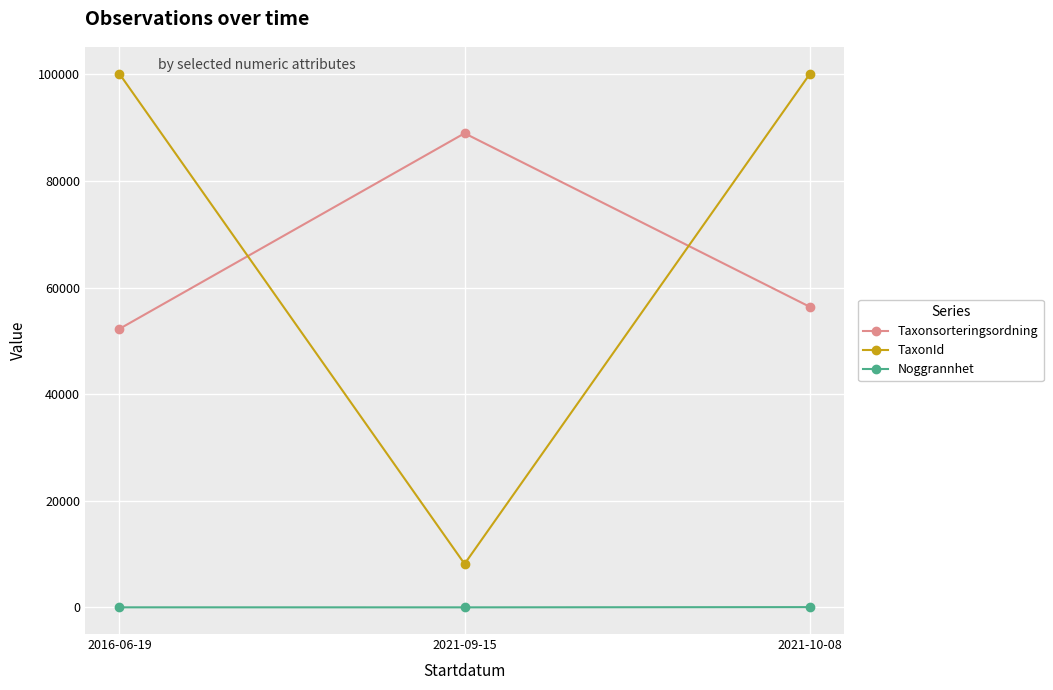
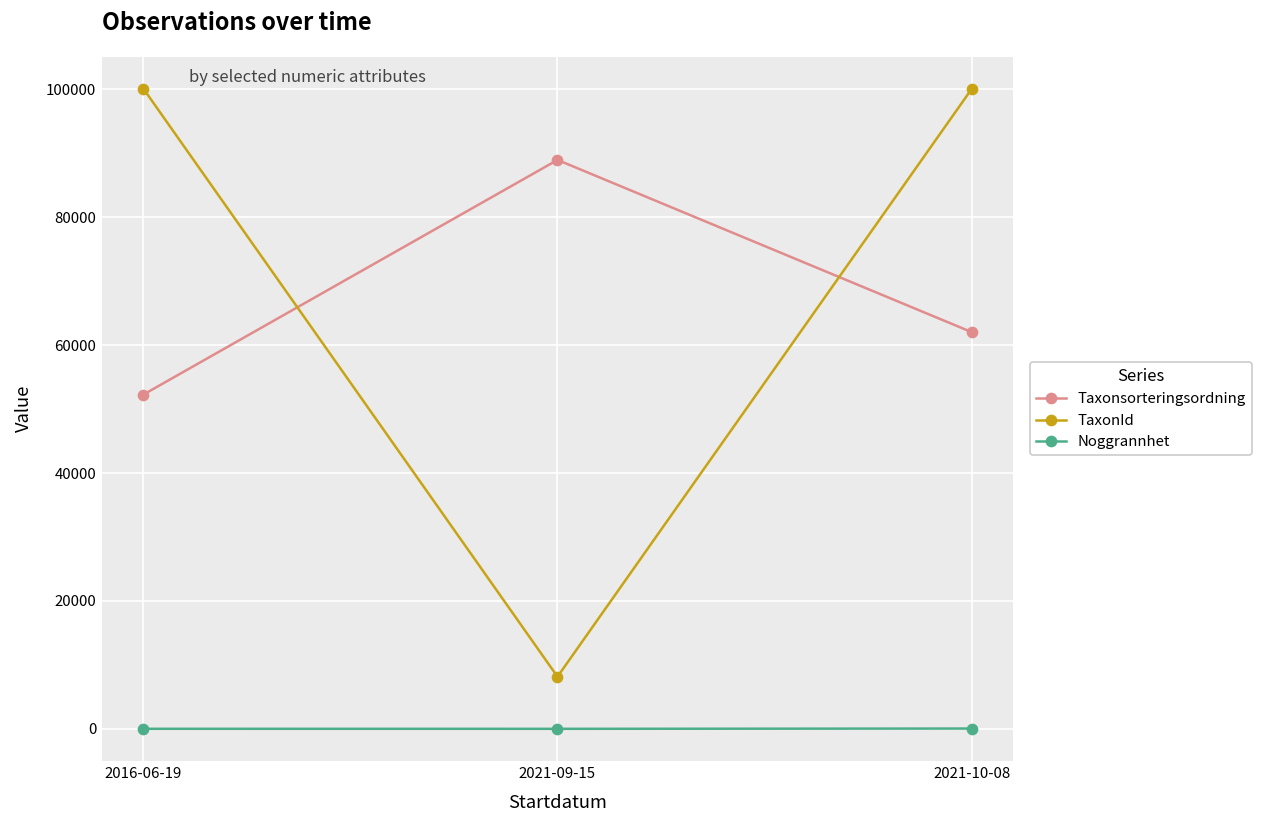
Taxonsorteringsordning, 2021-10-08: 56000 -> 62000
